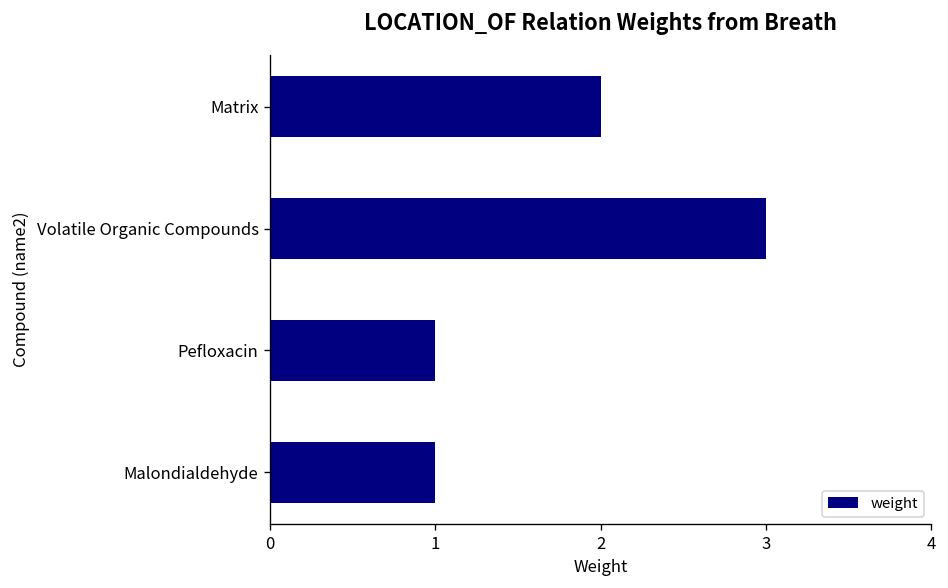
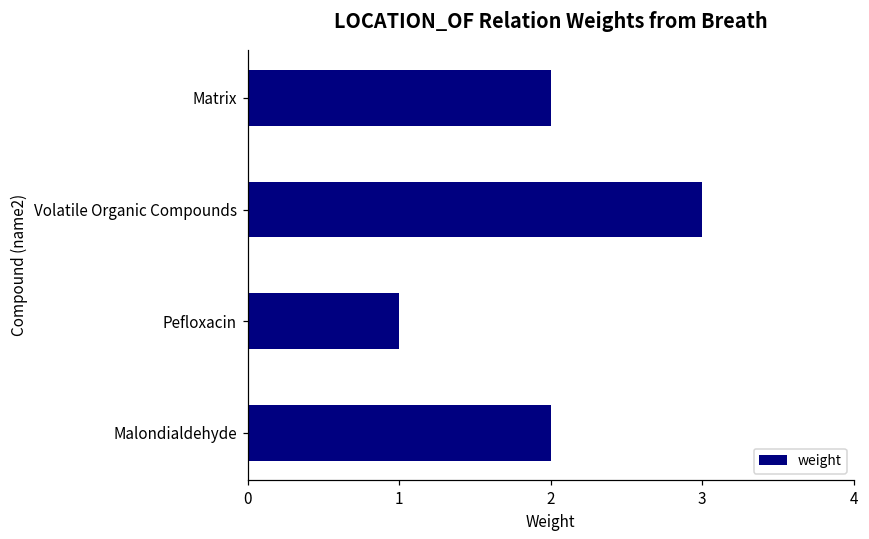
Malondialdehyde: 1 -> 2
